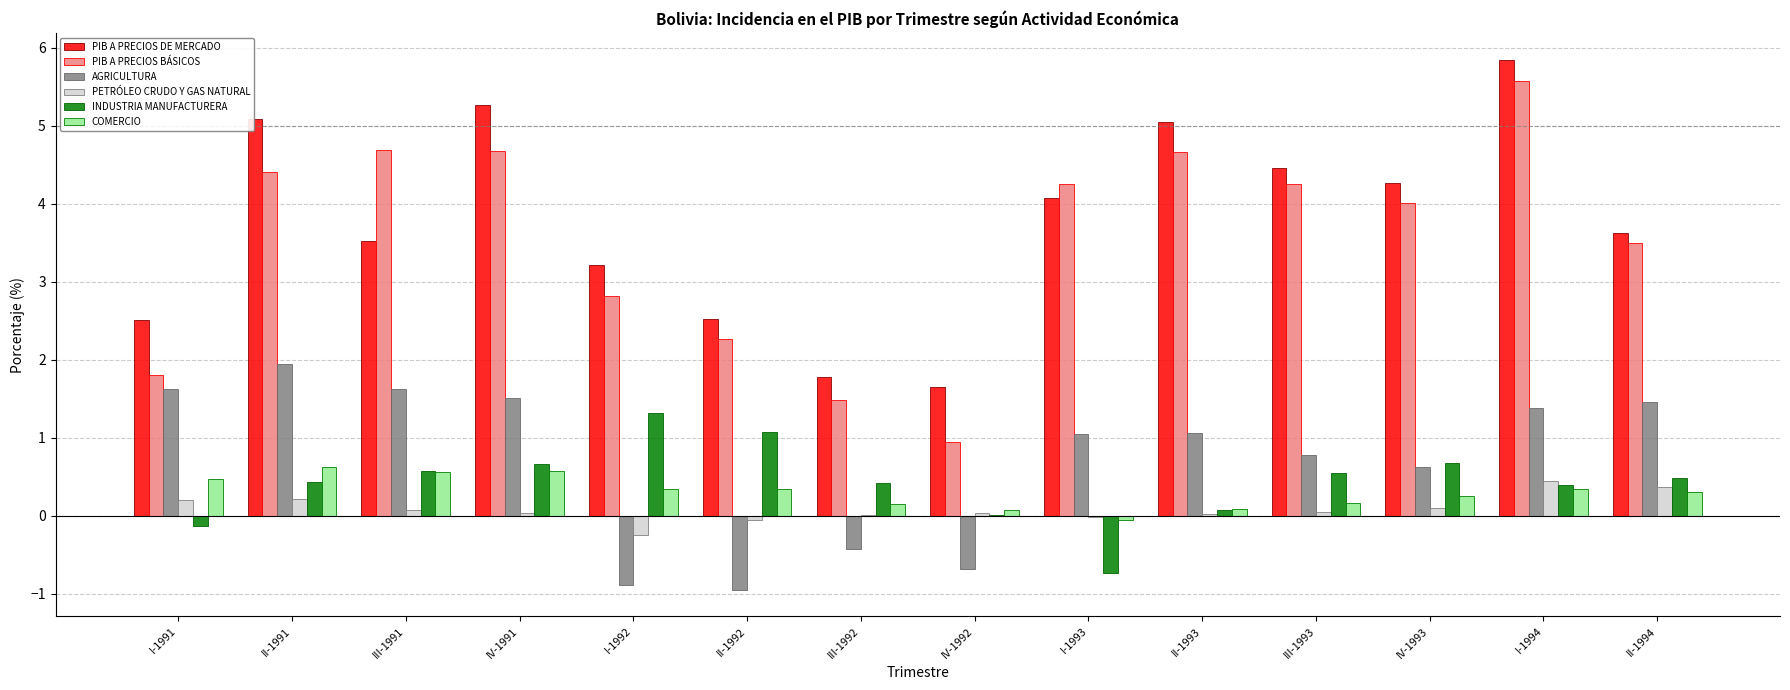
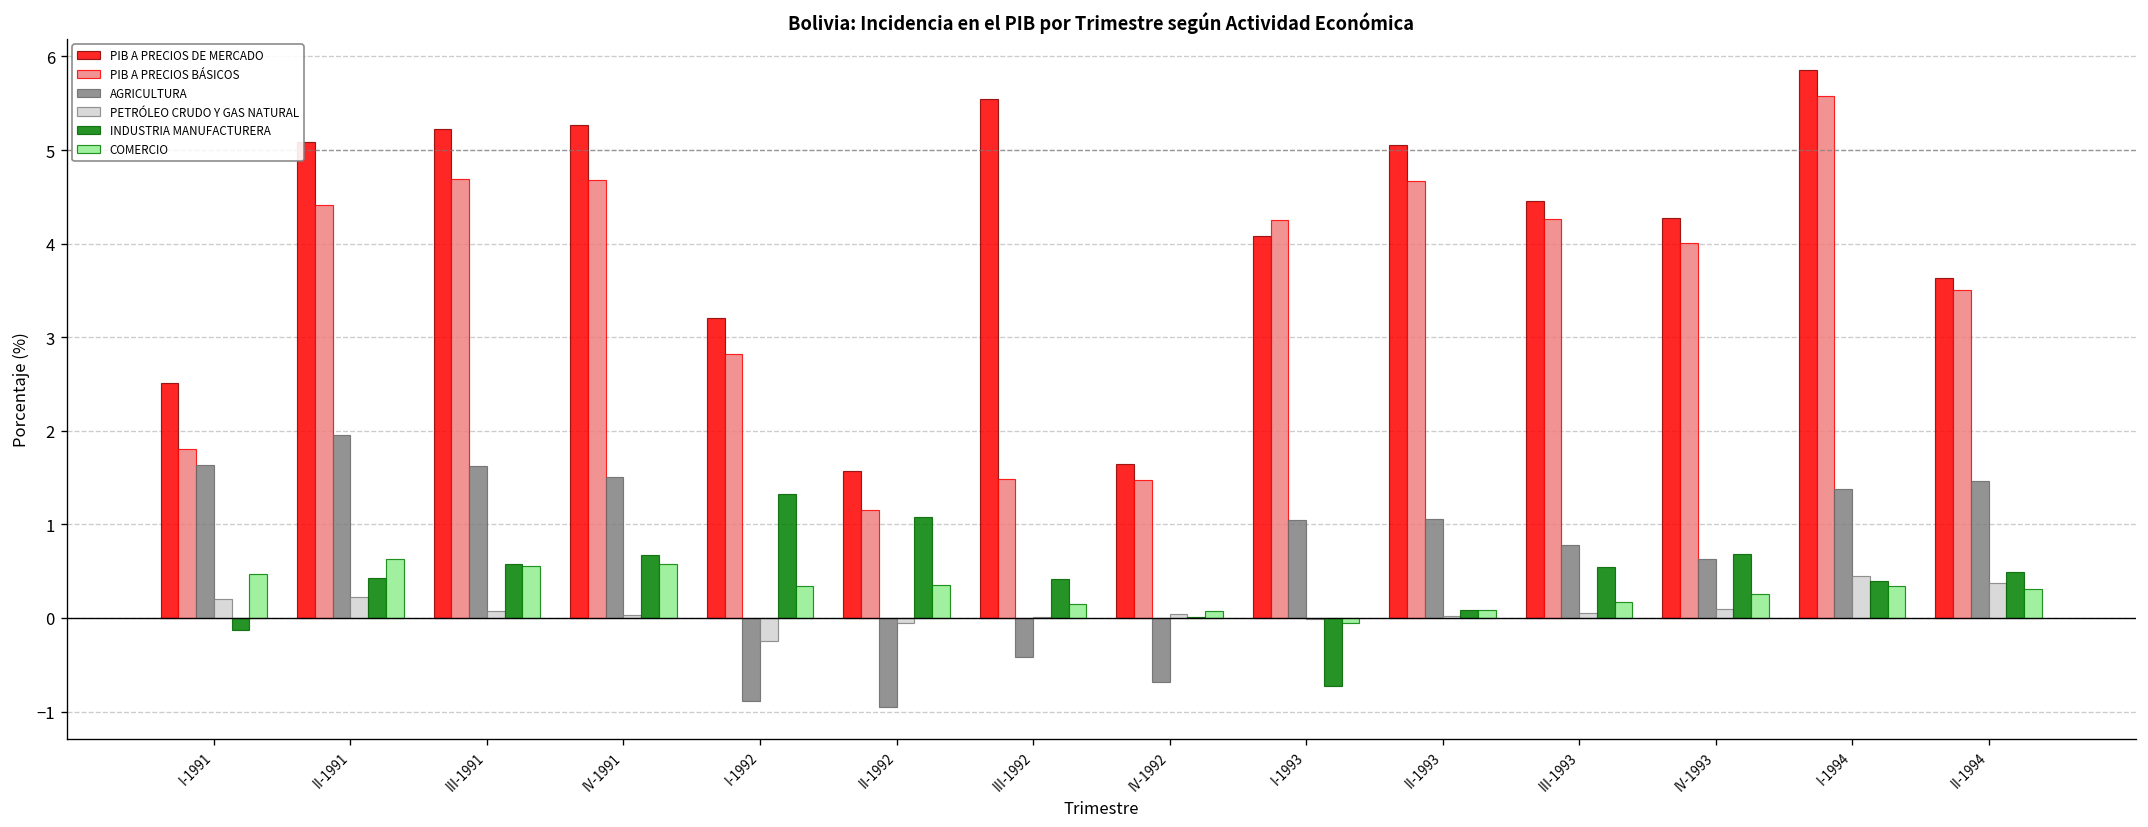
PIB A PRECIOS DE MERCADO, III-1991: 3.5 -> 5.2
PIB A PRECIOS DE MERCADO, II-1992: 2.5 -> 1.6
PIB A PRECIOS BÁSICOS, II-1992: 2.3 -> 1.2
PIB A PRECIOS DE MERCADO, III-1992: 1.8 -> 5.5
PIB A PRECIOS BÁSICOS, IV-1992: 1.0 -> 1.5
